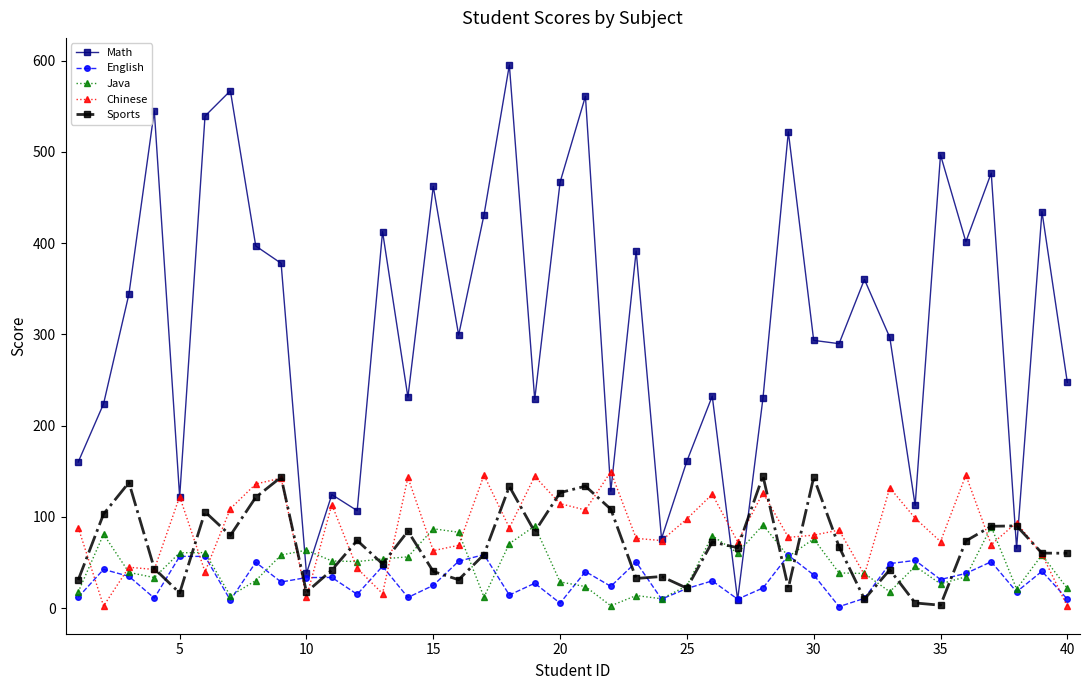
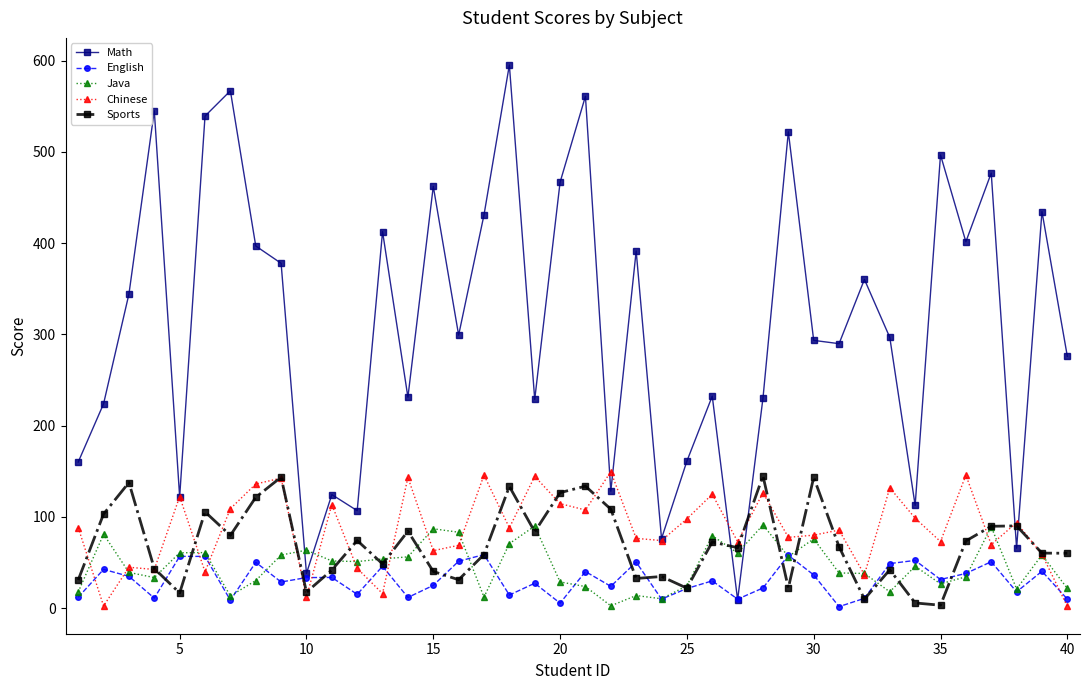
Math, 40: 250 -> 280
